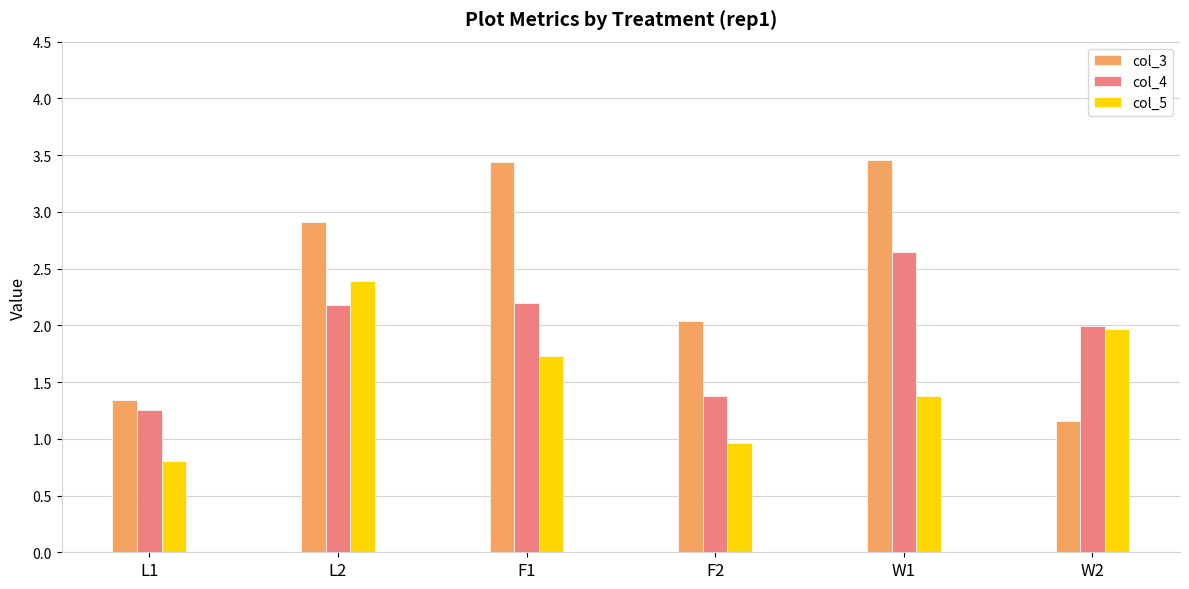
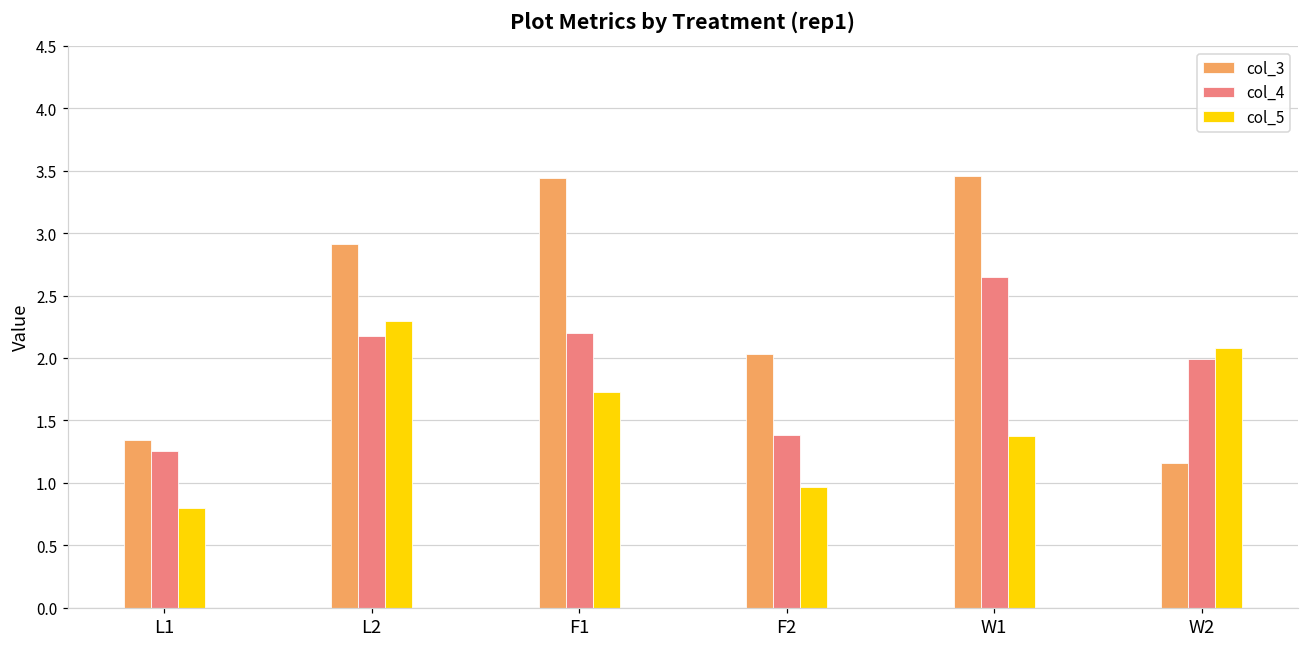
col_5, L2: 2.39 -> 2.30
col_5, W2: 1.97 -> 2.08
